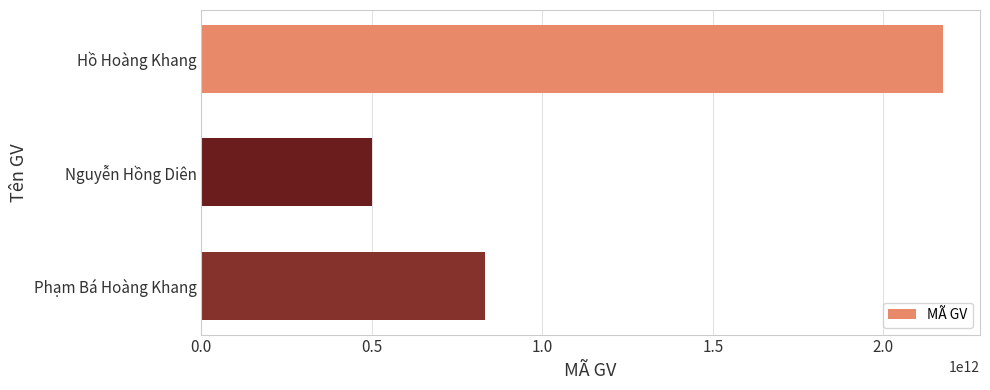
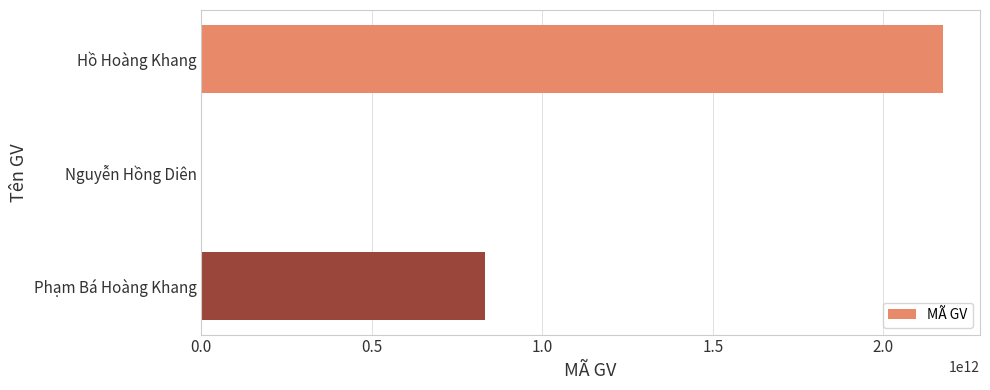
Nguyễn Hồng Diên: 500000000000 -> 0
